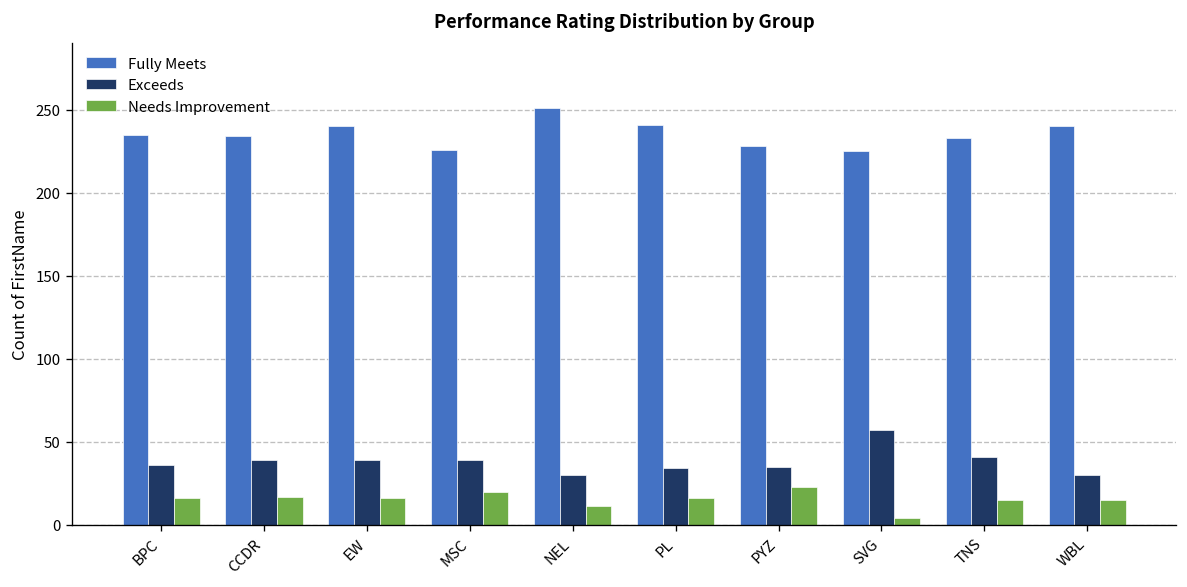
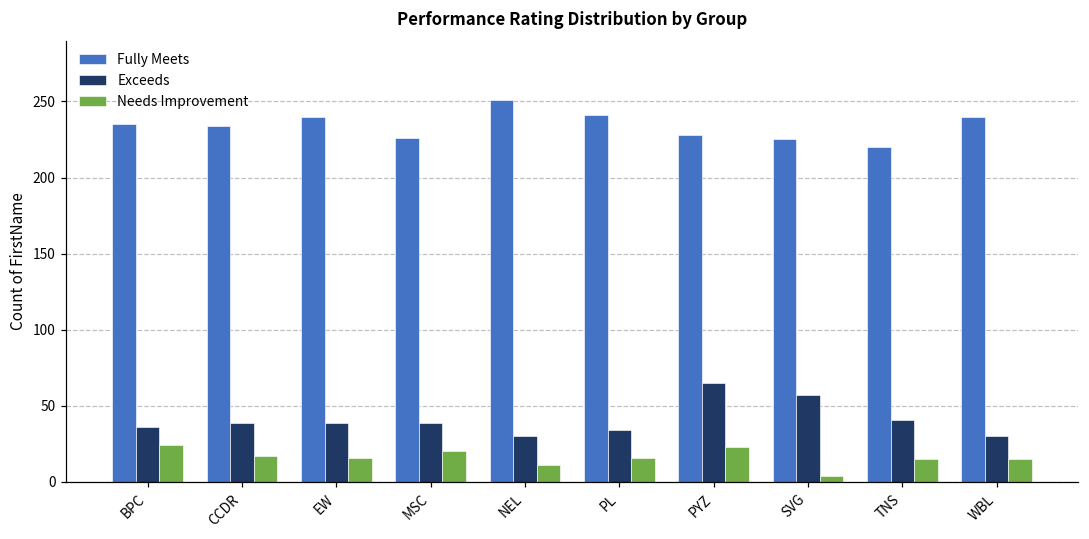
Needs Improvement, BPC: 16 -> 24
Exceeds, PYZ: 35 -> 65
Fully Meets, TNS: 233 -> 220
